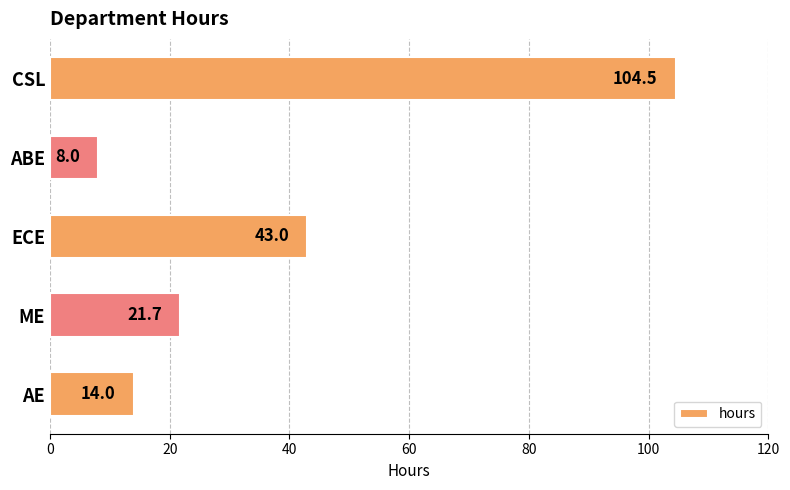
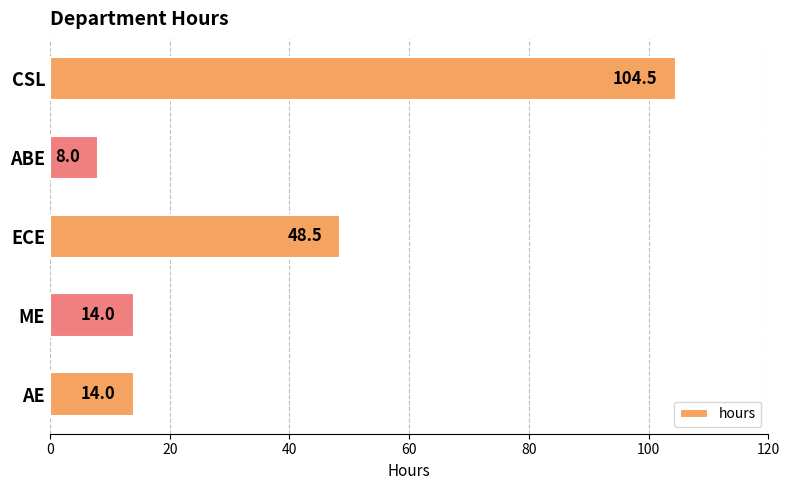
ECE: 43.0 -> 48.5
ME: 21.7 -> 14.0
